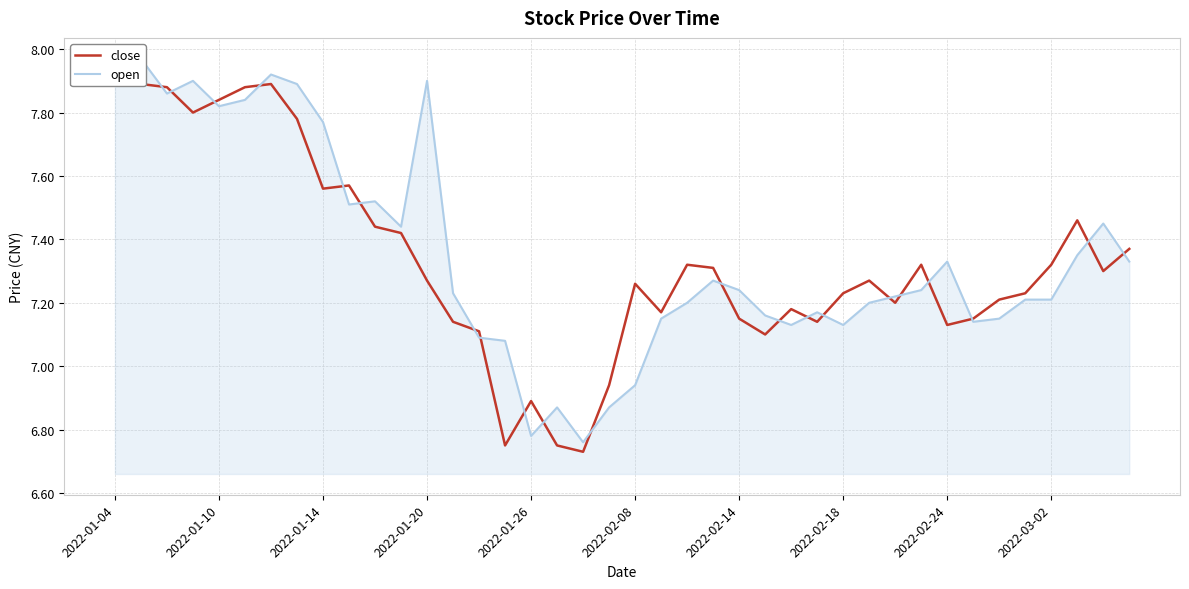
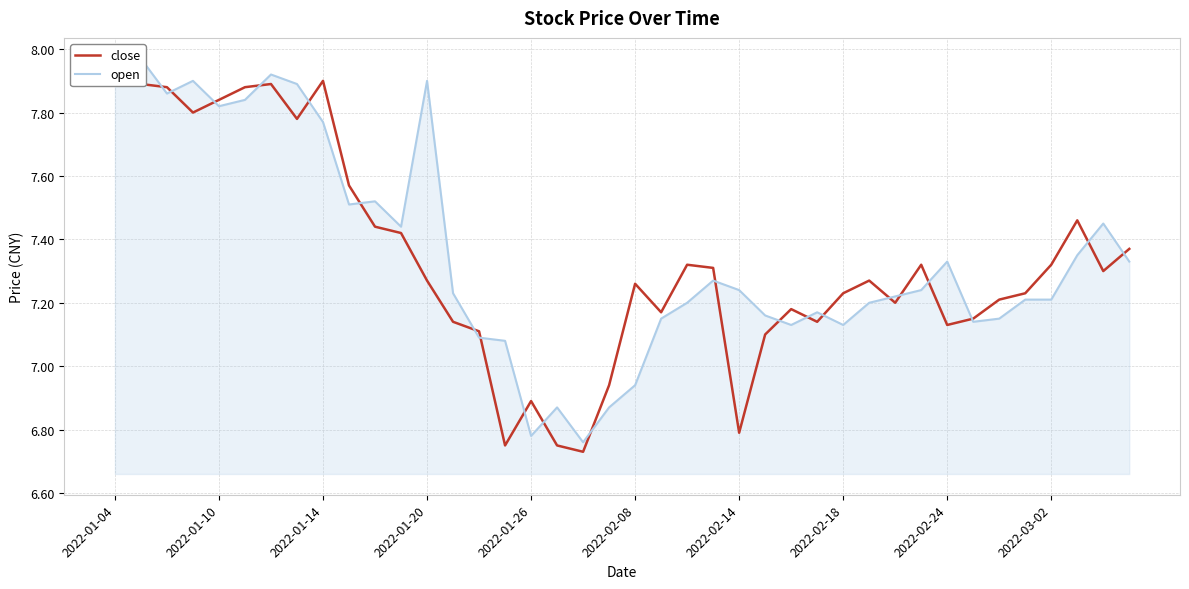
close, 2022-01-14: 7.56 -> 7.90
close, 2022-02-14: 7.15 -> 6.79
